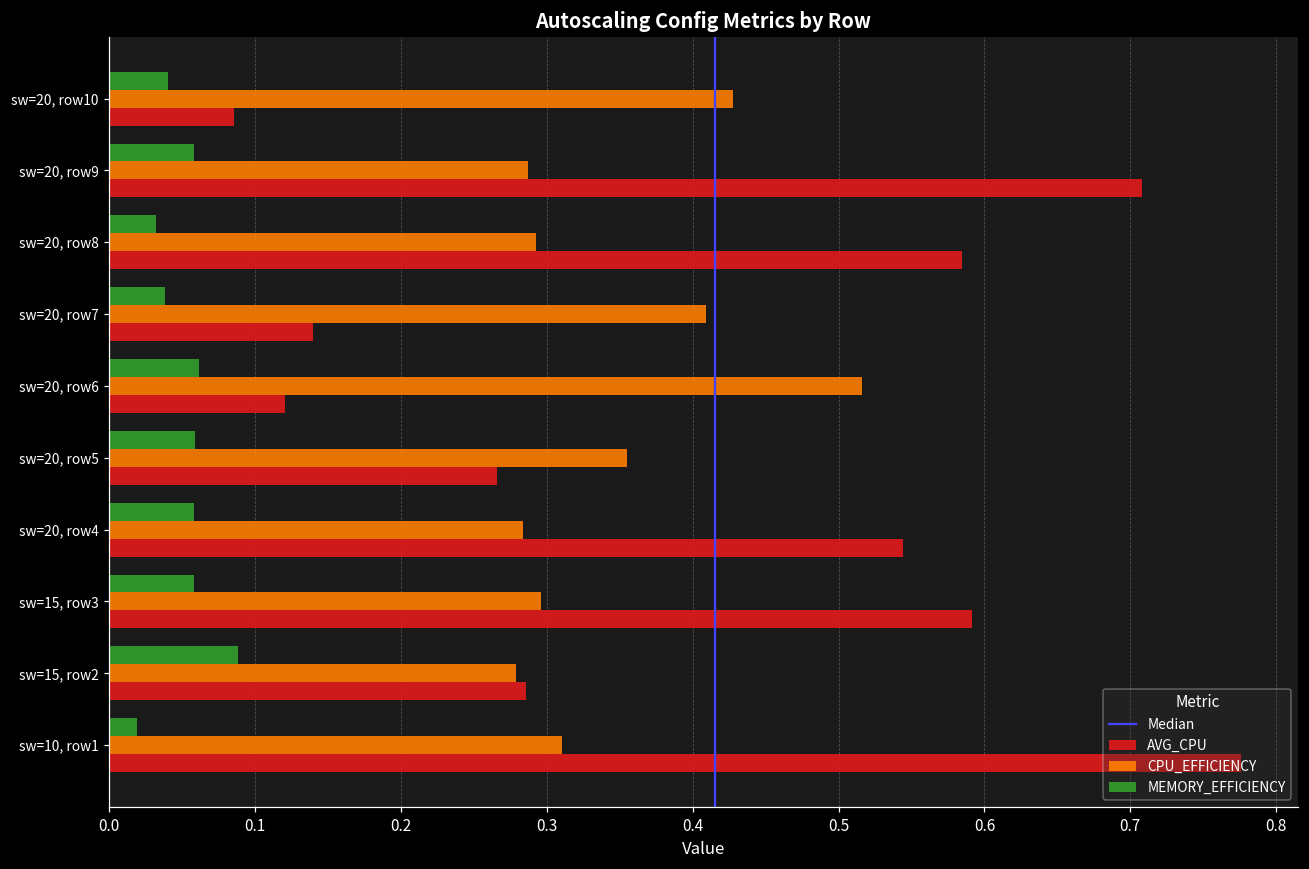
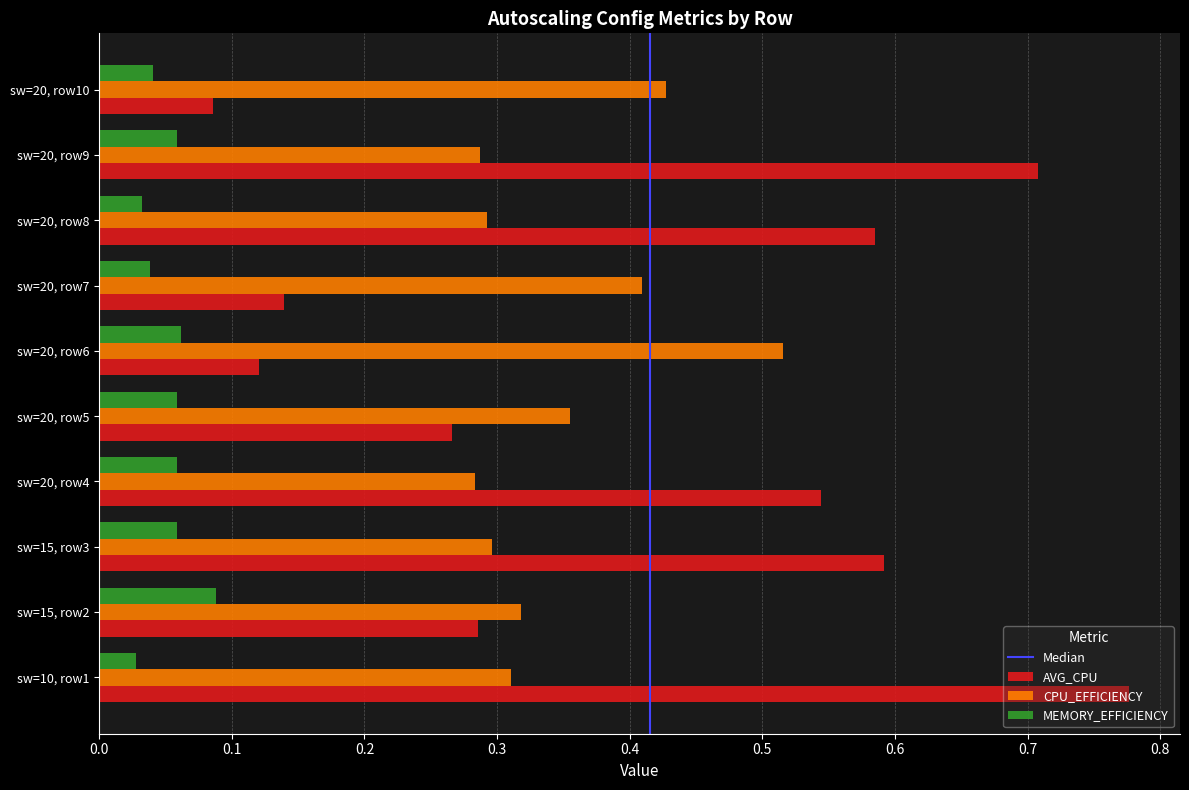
CPU_EFFICIENCY, sw=15, row2: 0.279 -> 0.318
MEMORY_EFFICIENCY, sw=10, row1: 0.019 -> 0.027
